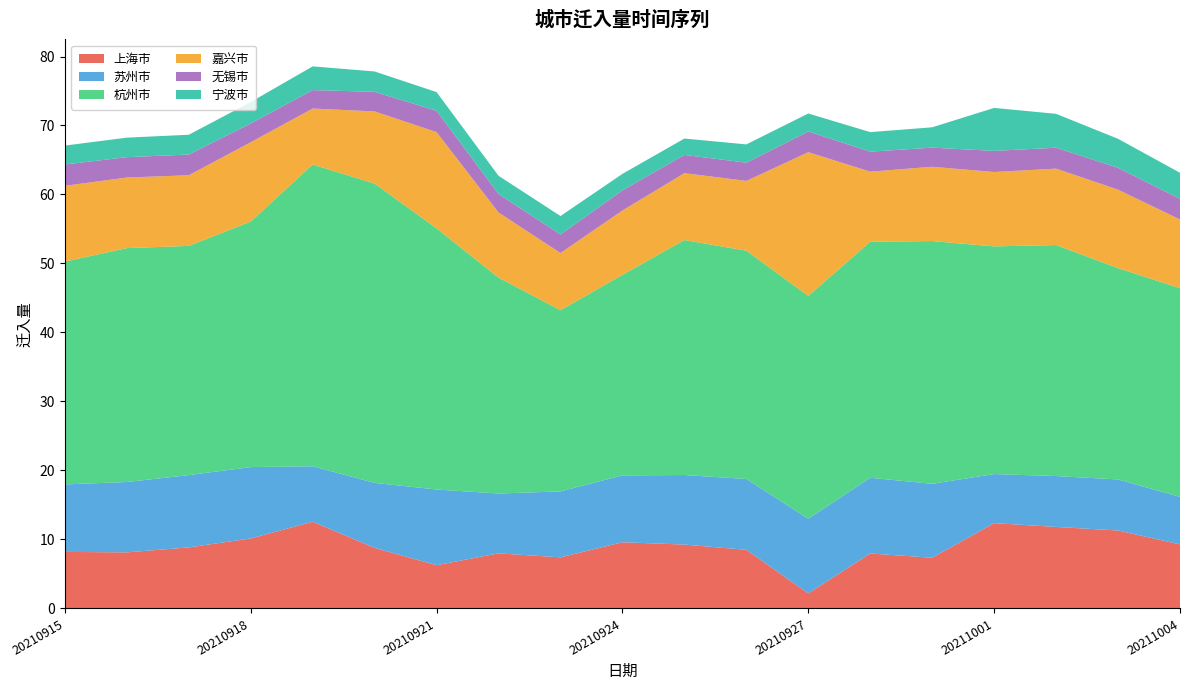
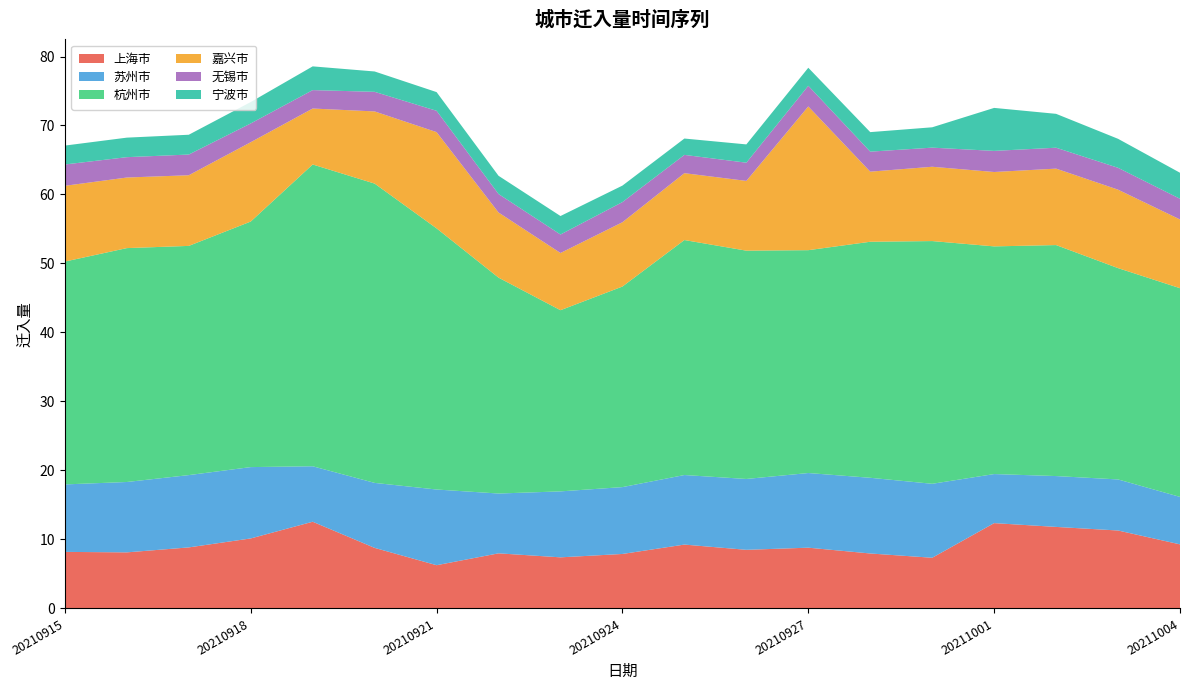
上海市, 20210924: 10 -> 8
上海市, 20210927: 2 -> 9
